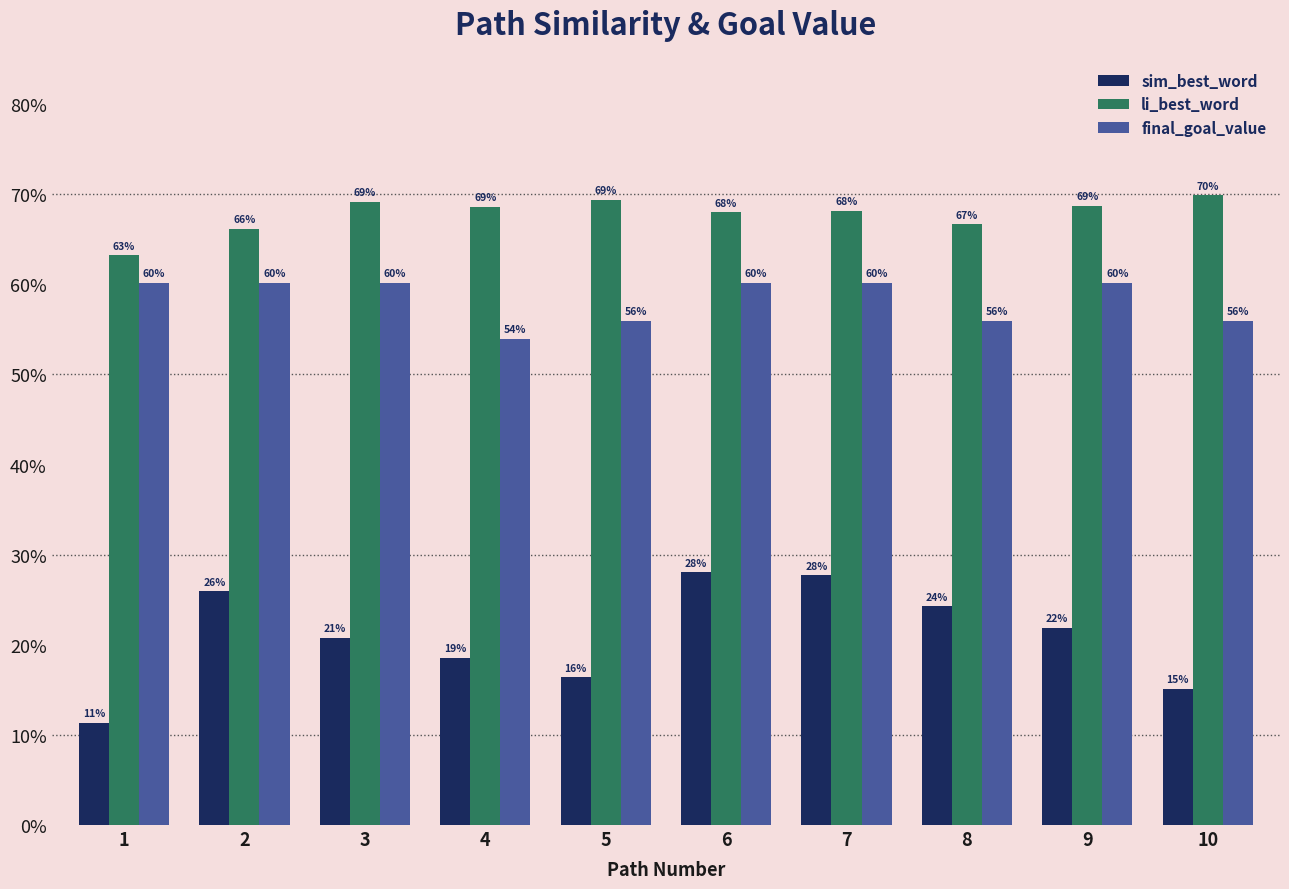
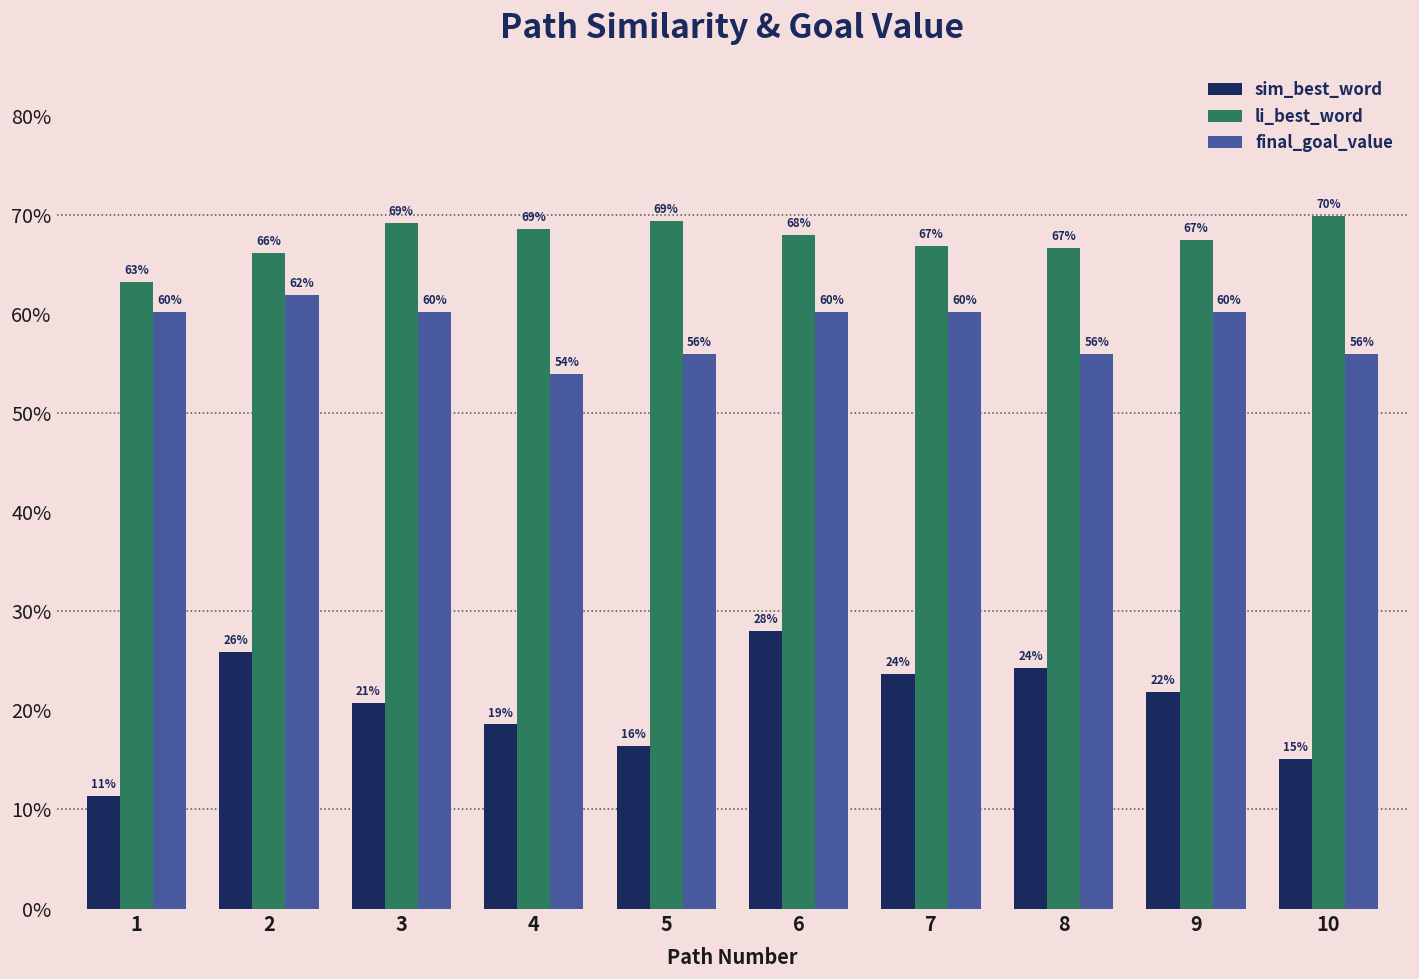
final_goal_value, 2: 60% -> 62%
sim_best_word, 7: 28% -> 24%
li_best_word, 7: 68% -> 67%
li_best_word, 9: 69% -> 67%
